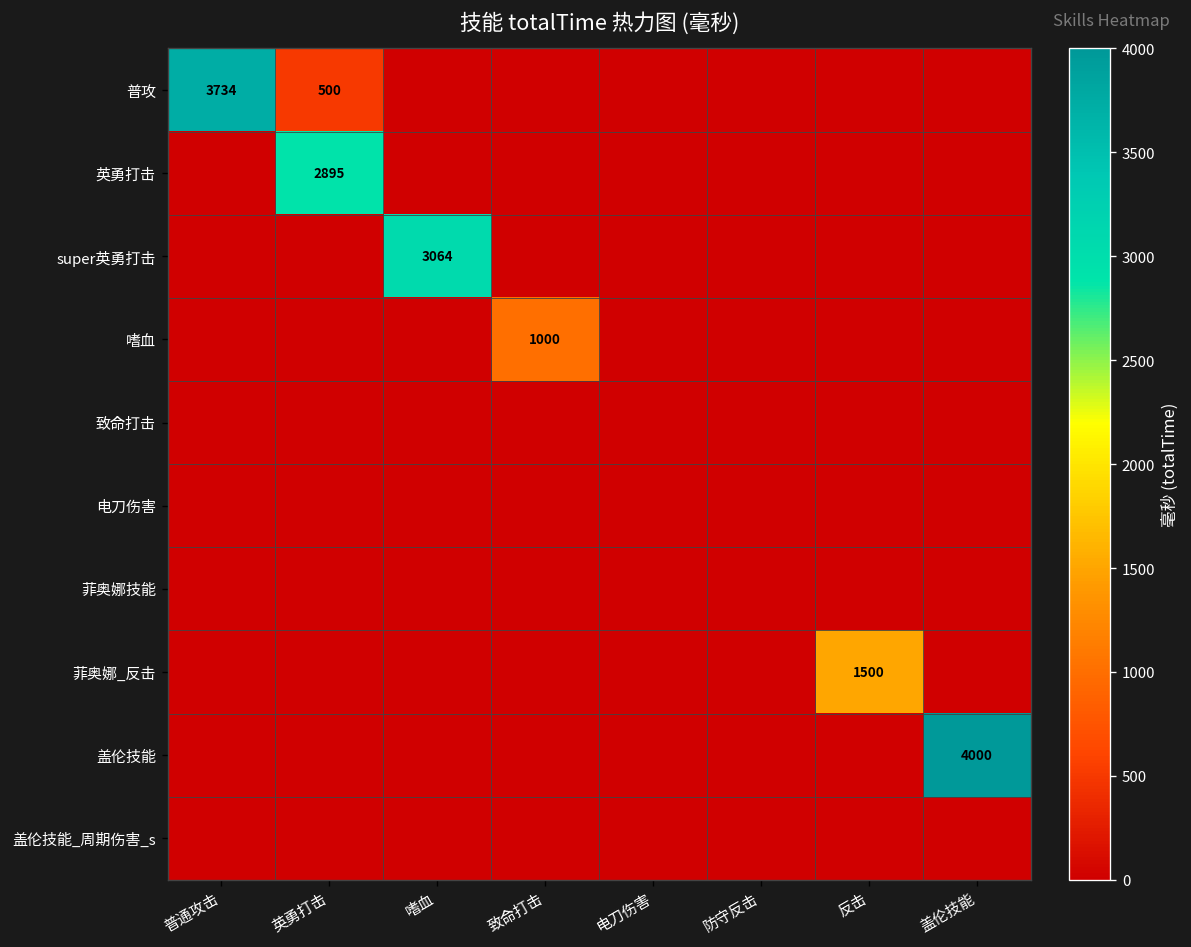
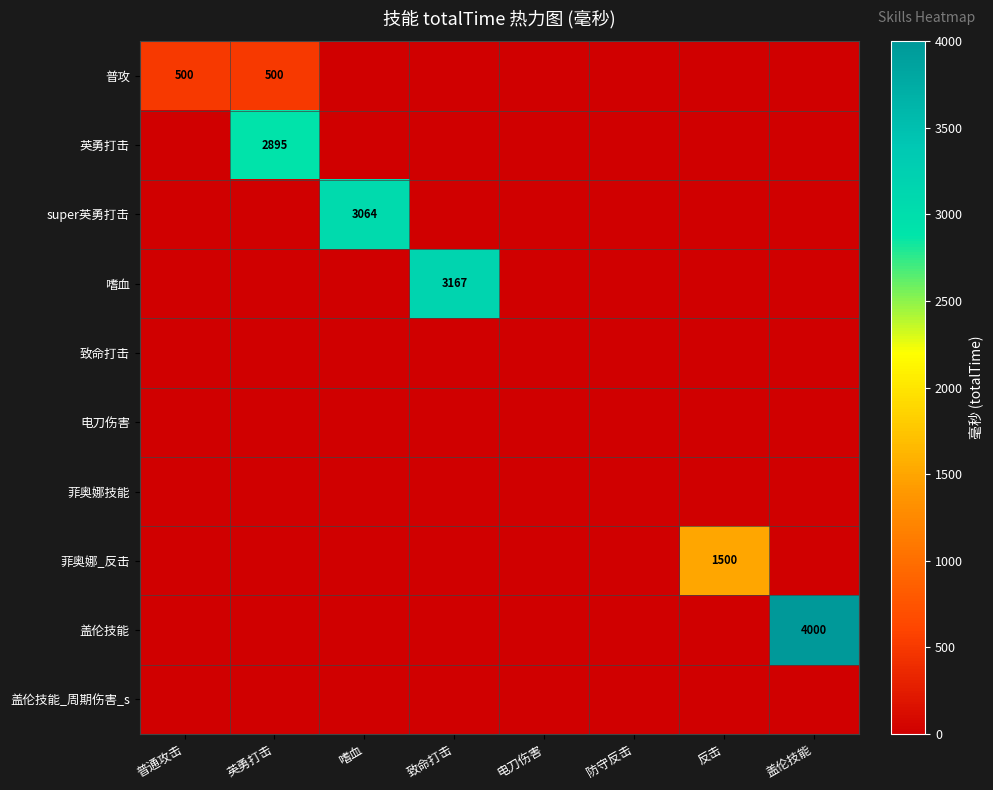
普攻, 普通攻击: 3734 -> 500
嗜血, 致命打击: 1000 -> 3167
